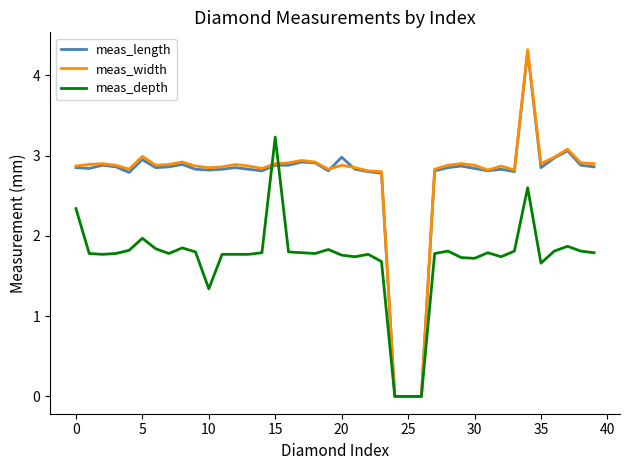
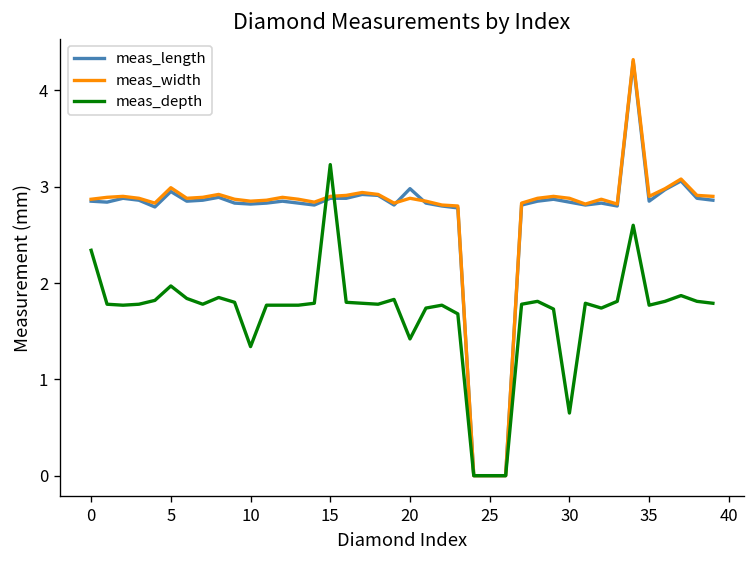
meas_depth, 20: 1.8 -> 1.4
meas_depth, 30: 1.7 -> 0.7
meas_depth, 35: 1.7 -> 1.8
